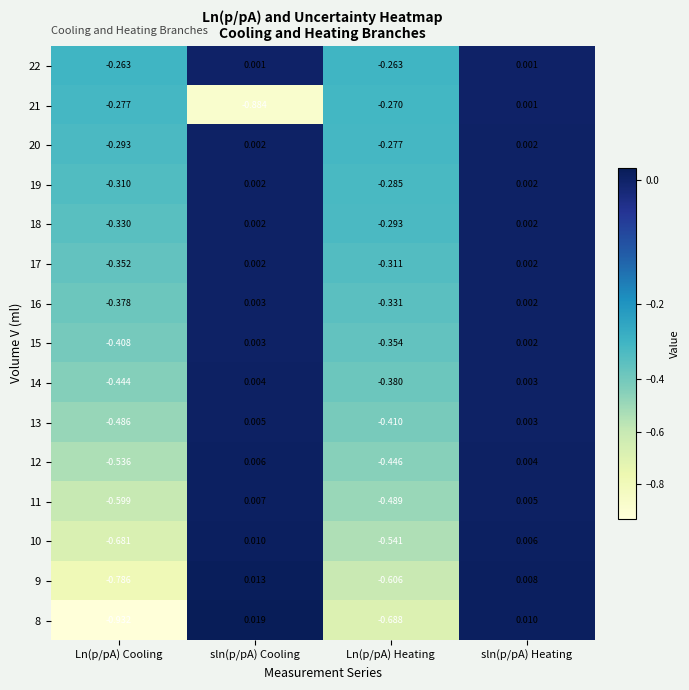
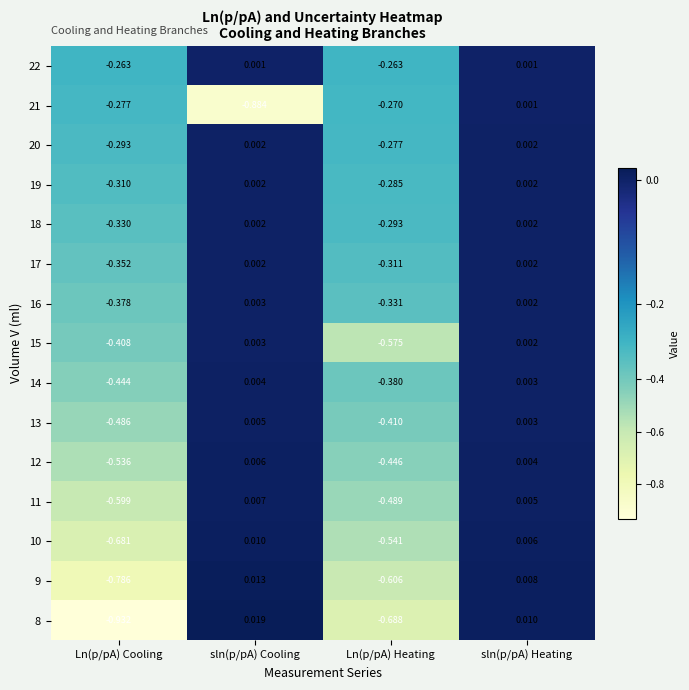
15, Ln(p/pA) Heating: -0.354 -> -0.575
